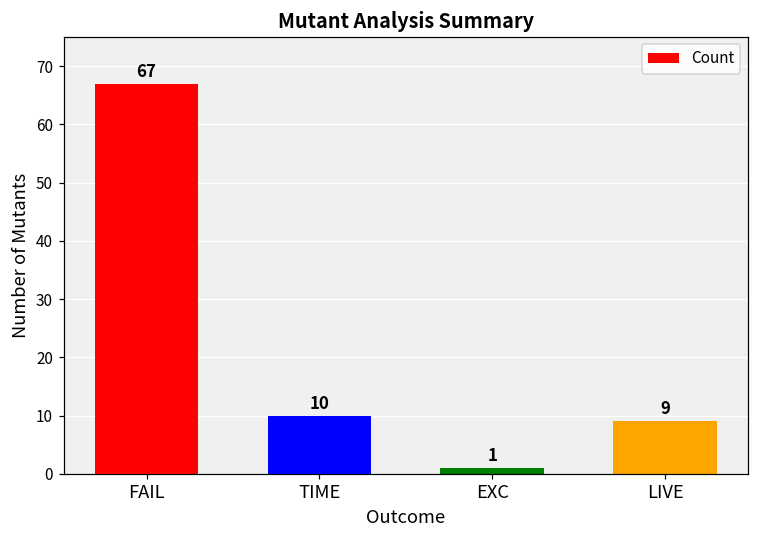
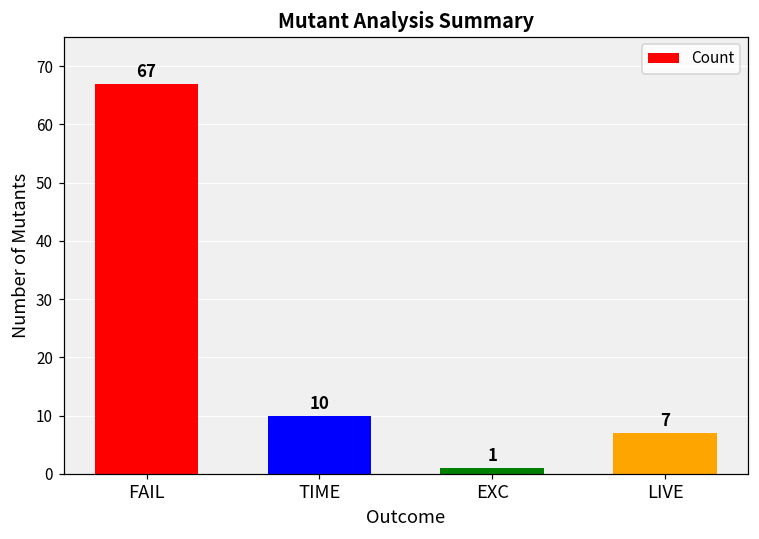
LIVE: 9 -> 7
